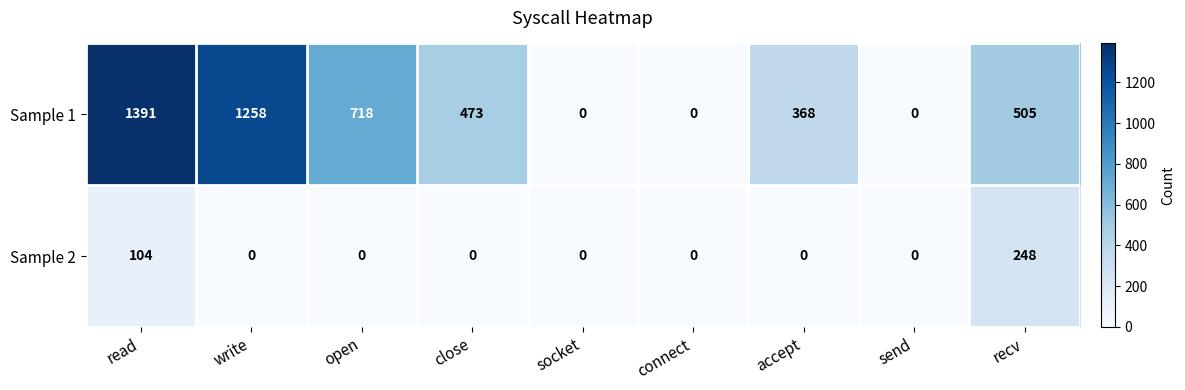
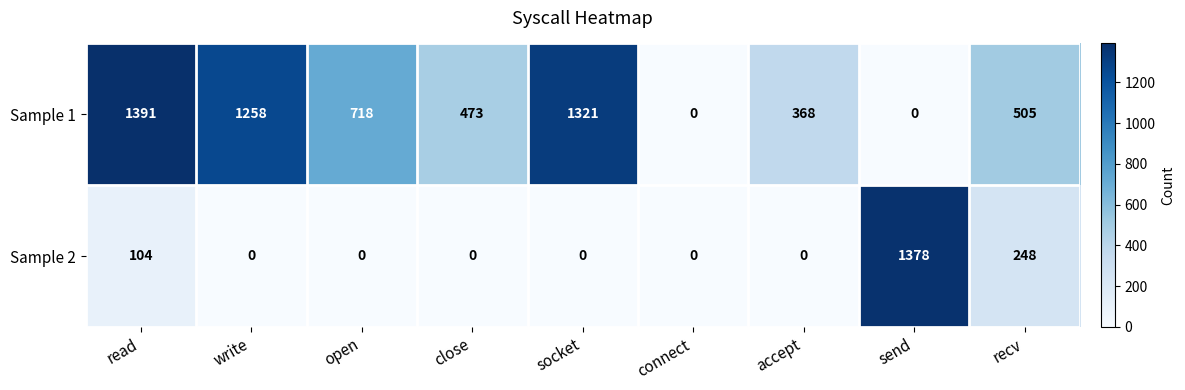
Sample 1, socket: 0 -> 1321
Sample 2, send: 0 -> 1378
